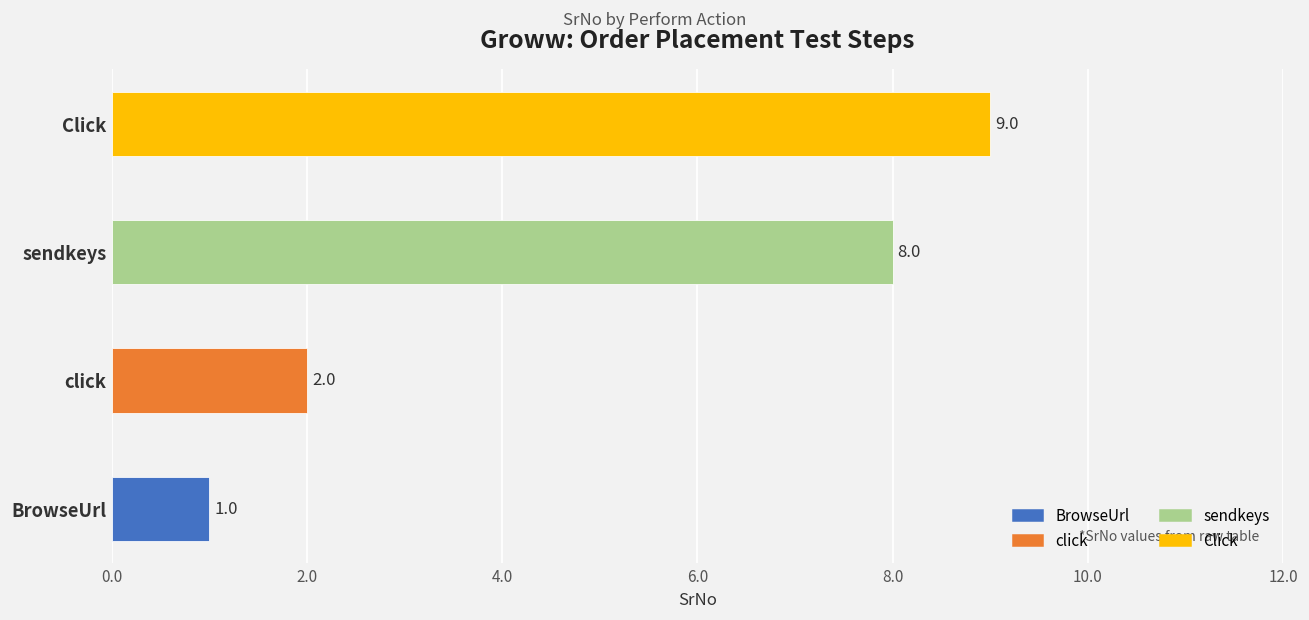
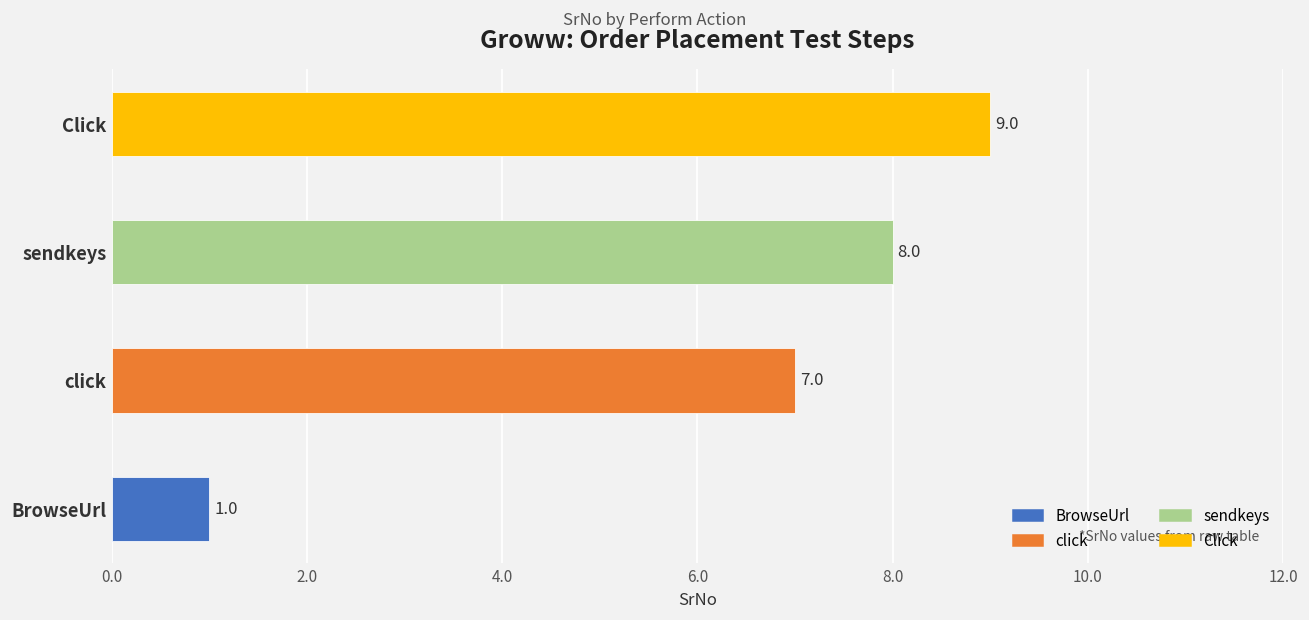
click: 2.0 -> 7.0
